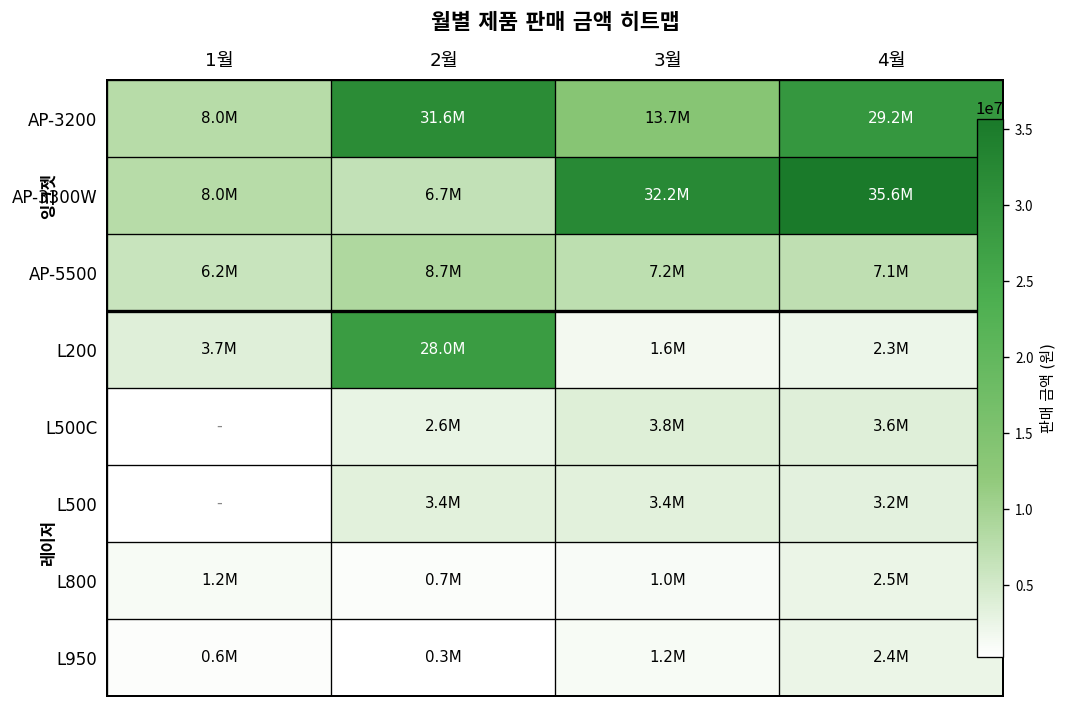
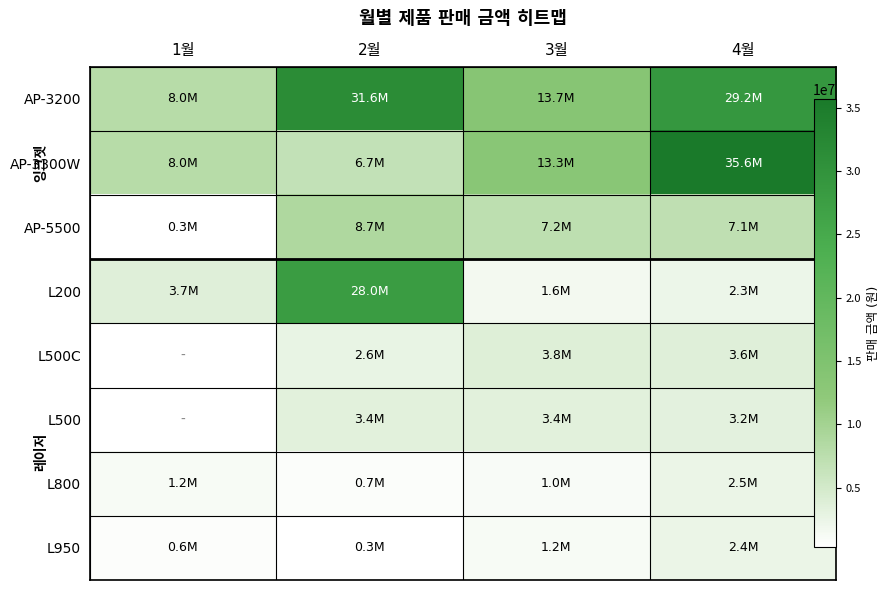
AP-3300W, 3월: 32.2M -> 13.3M
AP-5500, 1월: 6.2M -> 0.3M
